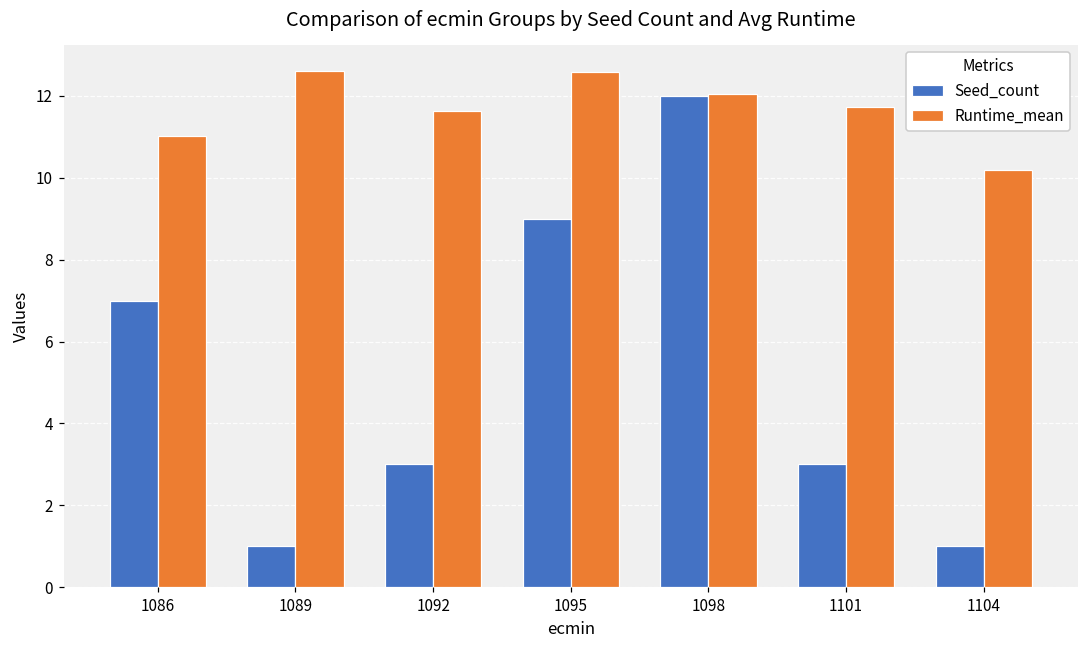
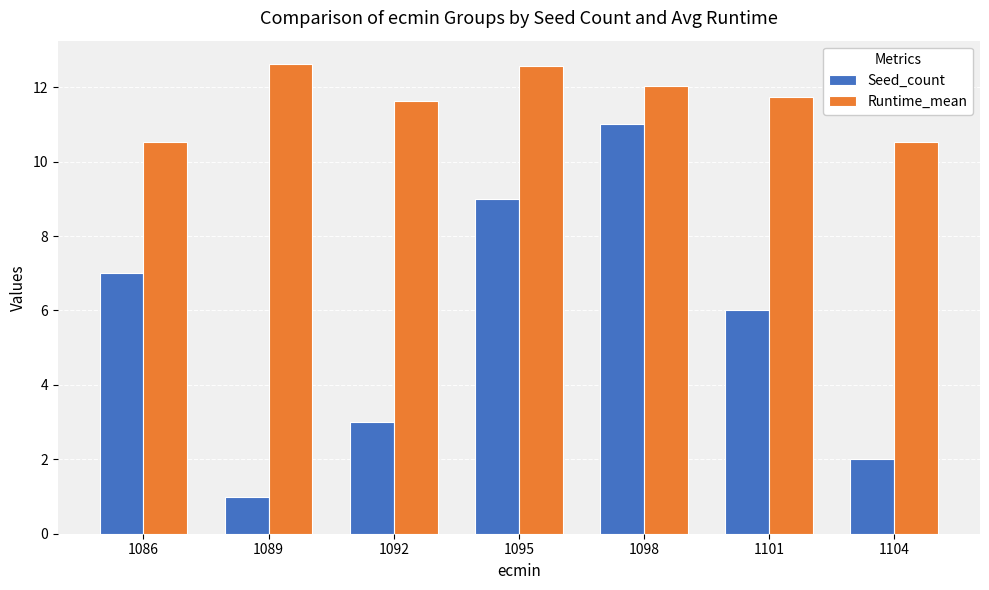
Runtime_mean, 1086: 11.0 -> 10.5
Seed_count, 1098: 12 -> 11
Seed_count, 1101: 3 -> 6
Seed_count, 1104: 1 -> 2
Runtime_mean, 1104: 10.2 -> 10.5
